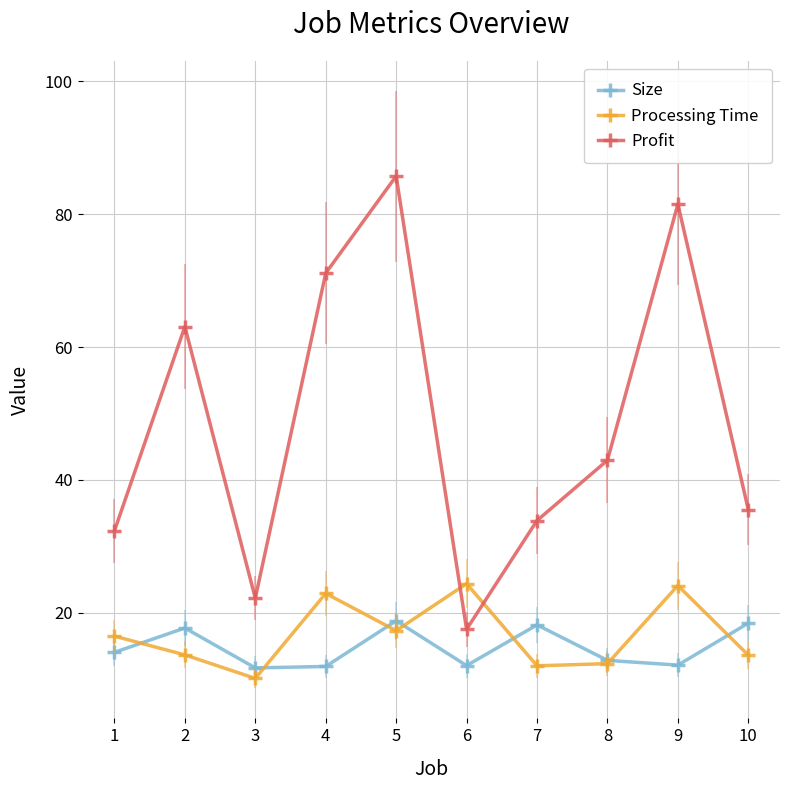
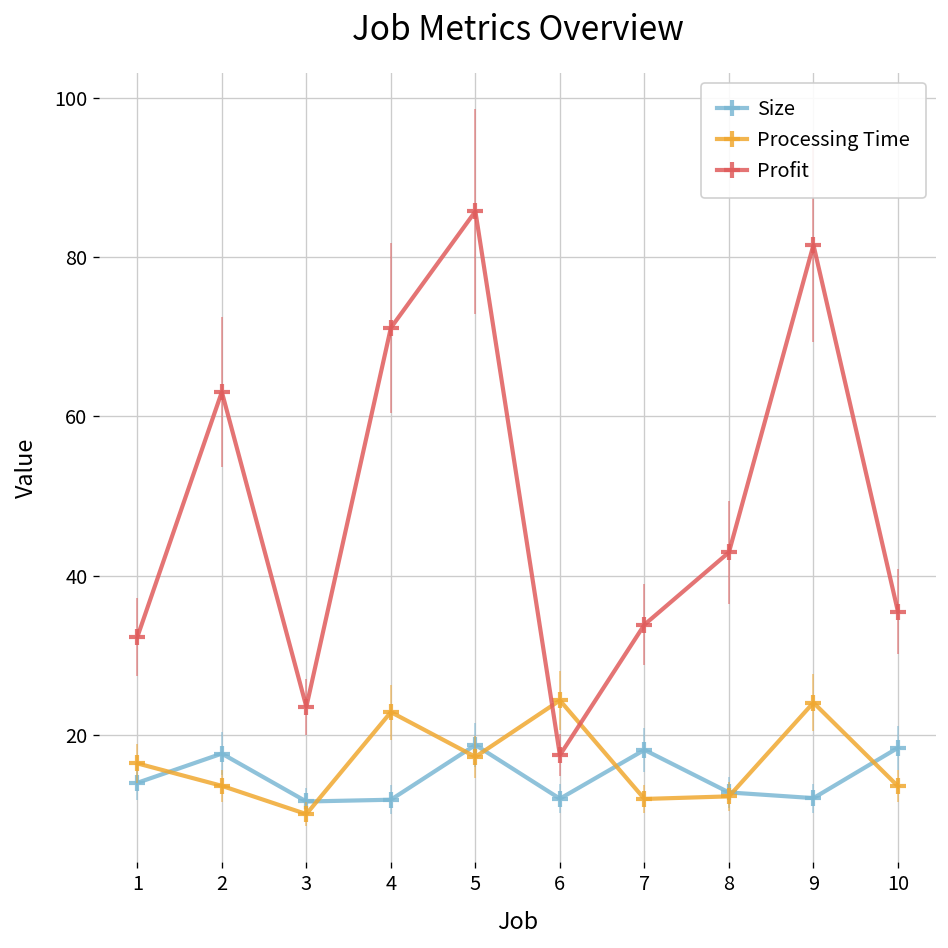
Profit, 3: 22 -> 24
